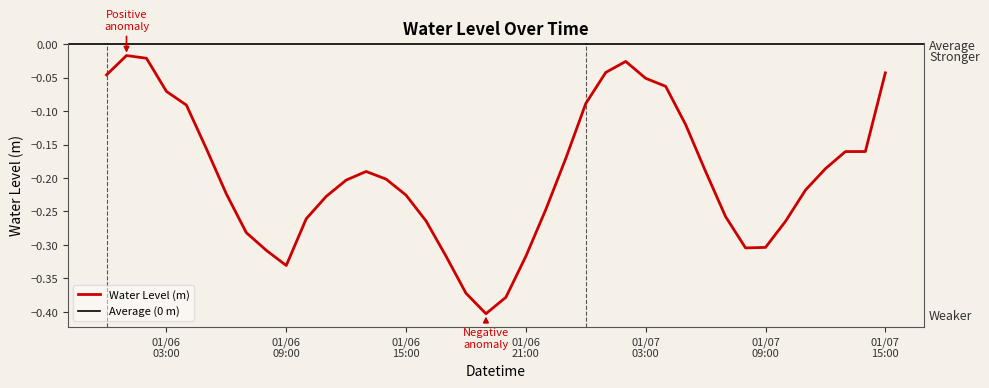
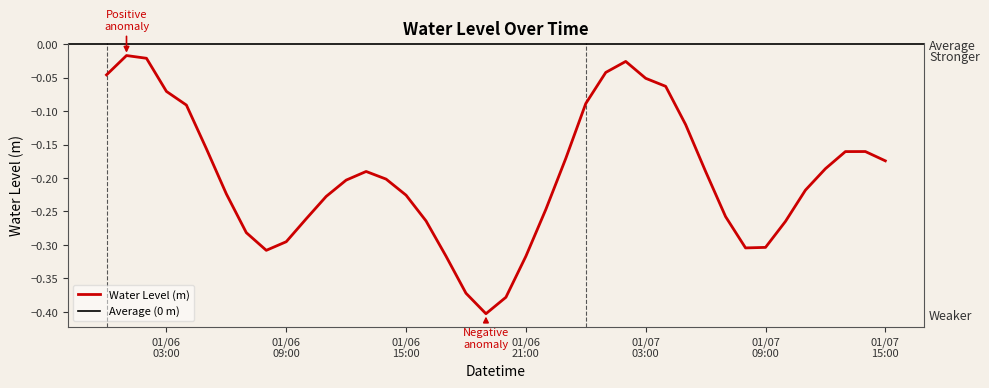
01/06 09:00: -0.33 -> -0.30
01/07 15:00: -0.04 -> -0.17
